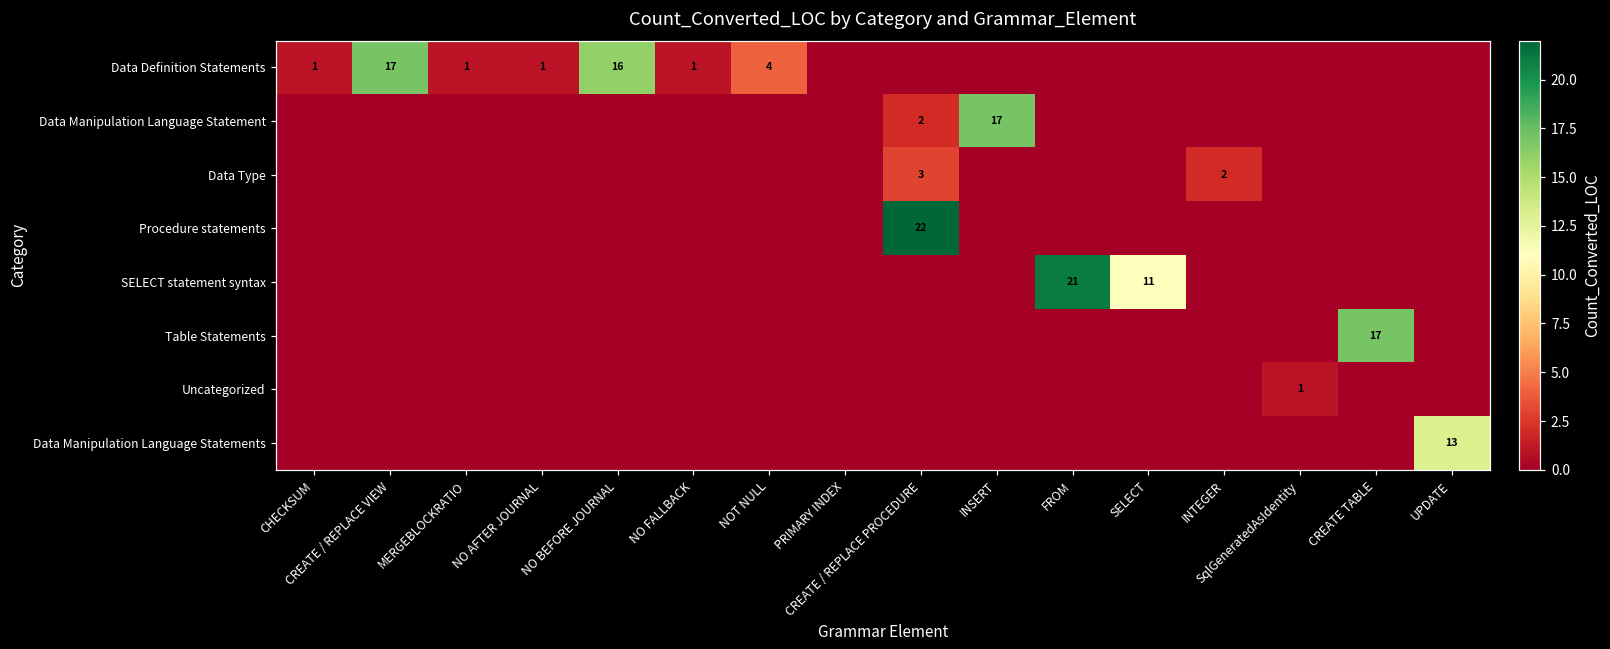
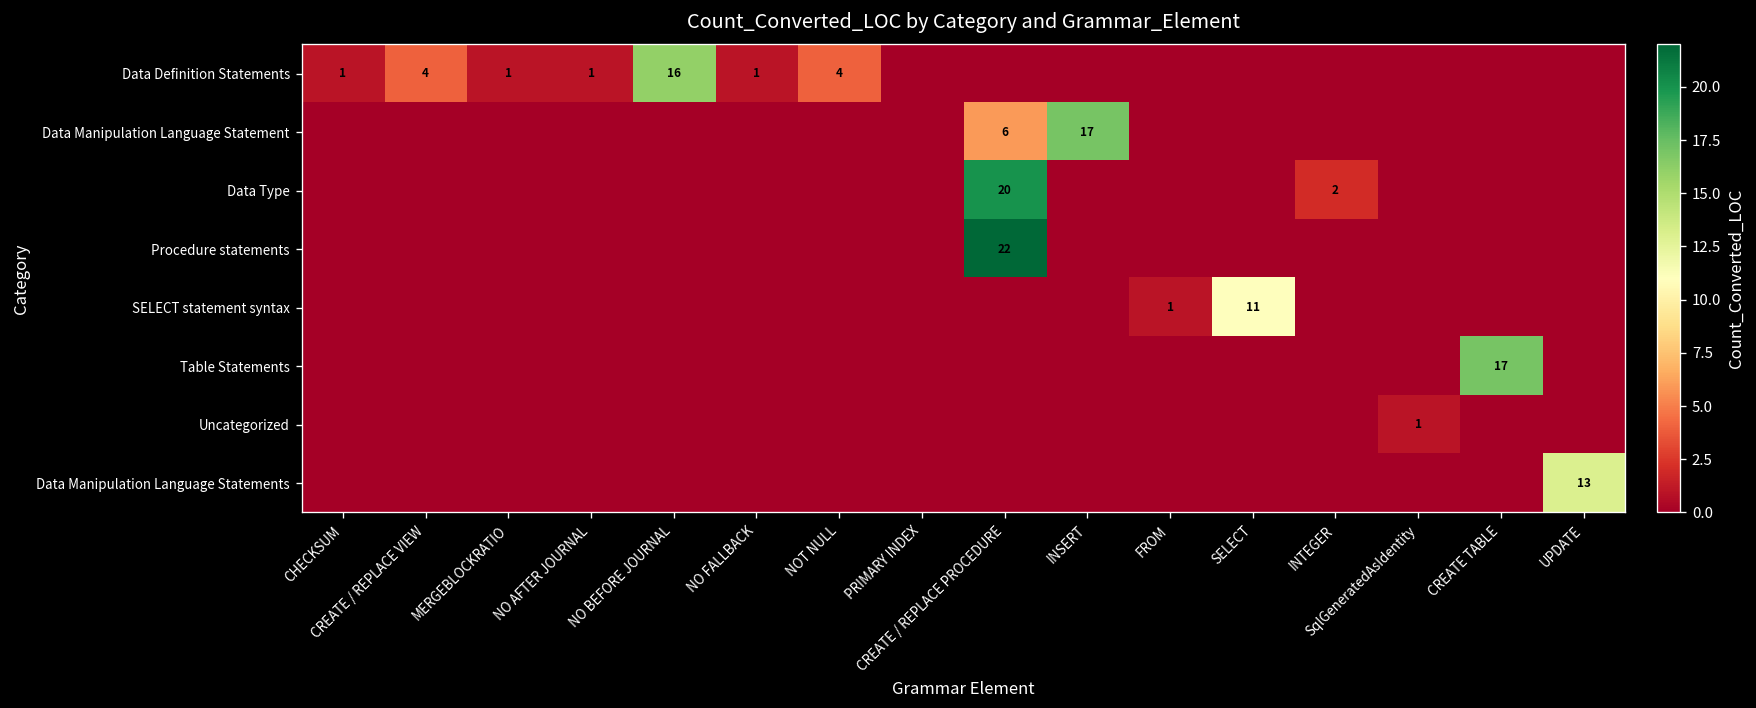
Data Definition Statements, CREATE / REPLACE VIEW: 17 -> 4
Data Manipulation Language Statement, CREATE / REPLACE PROCEDURE: 2 -> 6
Data Type, CREATE / REPLACE PROCEDURE: 3 -> 20
SELECT statement syntax, FROM: 21 -> 1
